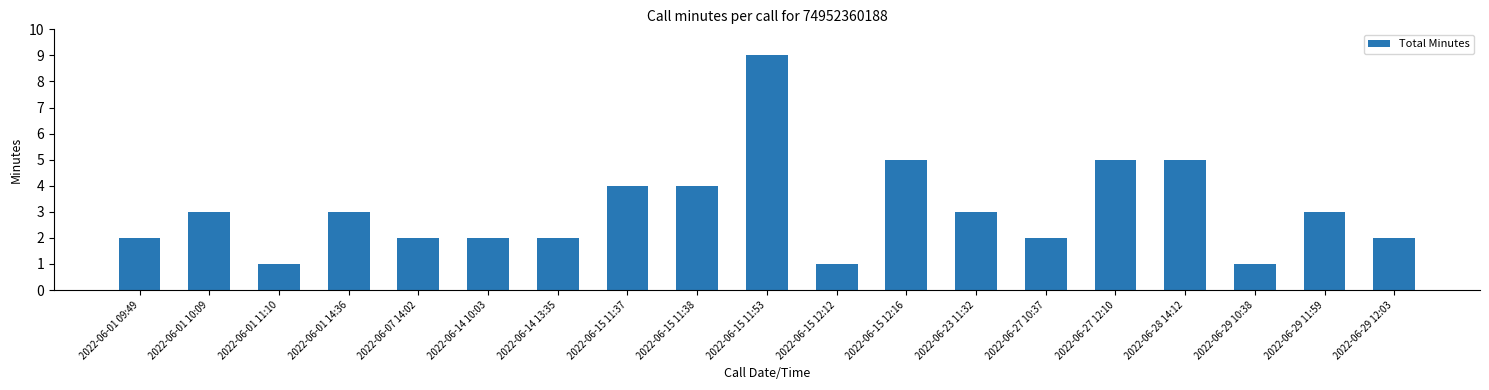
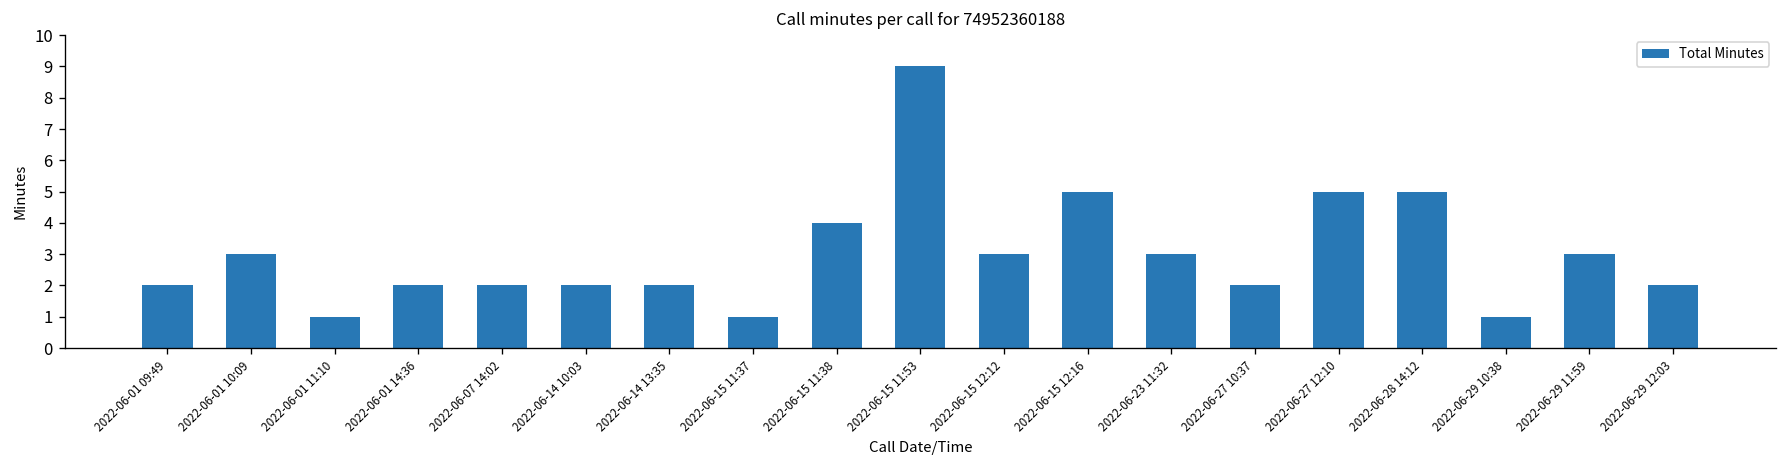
2022-06-01 14:36: 3 -> 2
2022-06-15 11:37: 4 -> 1
2022-06-15 12:12: 1 -> 3
